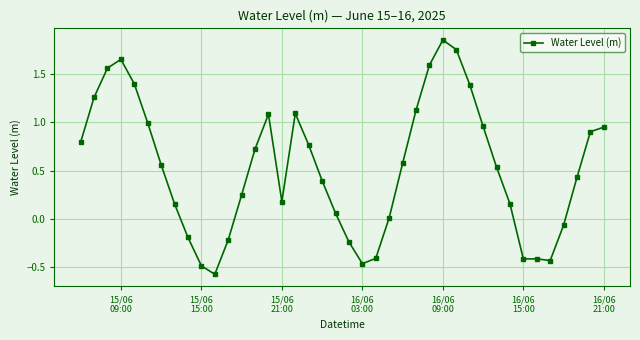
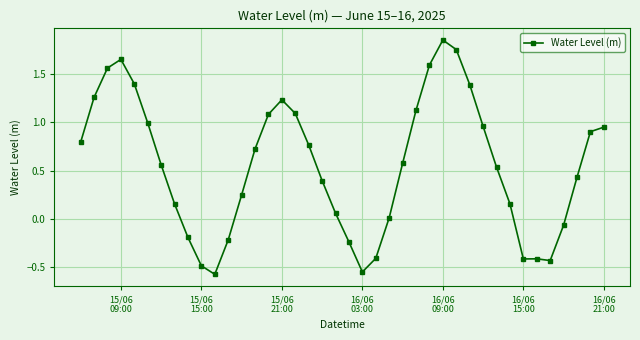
15/06 21:00: 0.2 -> 1.2
16/06 03:00: -0.46 -> -0.55
